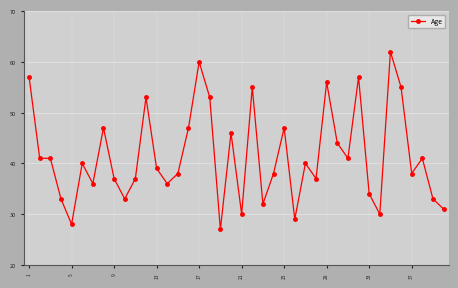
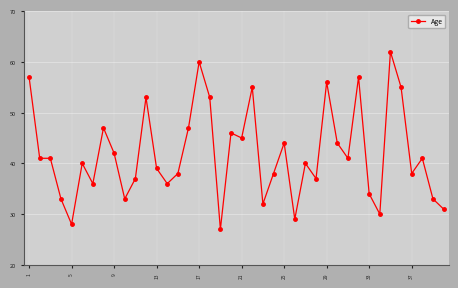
9: 37 -> 42
21: 30 -> 45
25: 47 -> 44
